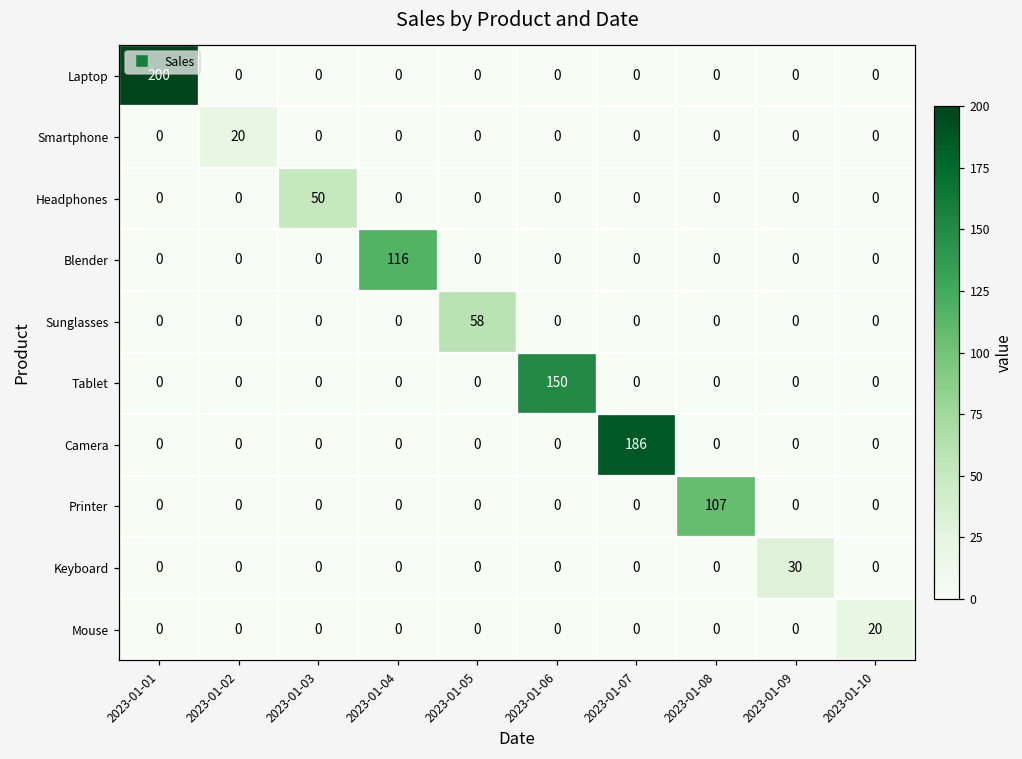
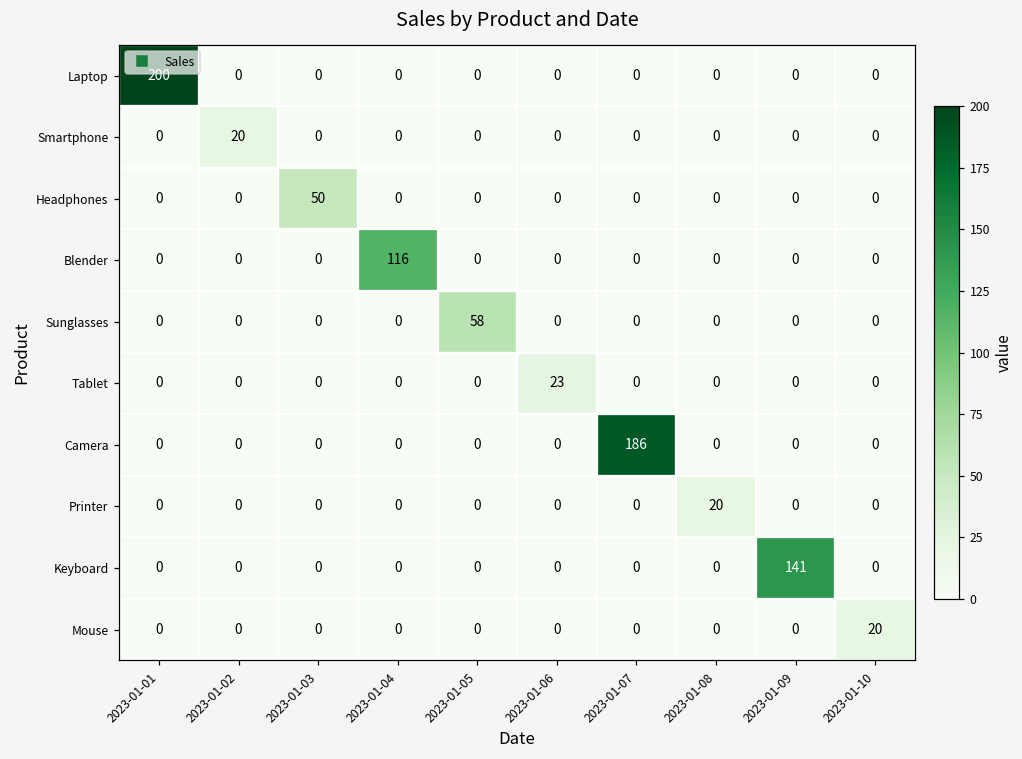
Tablet, 2023-01-06: 150 -> 23
Printer, 2023-01-08: 107 -> 20
Keyboard, 2023-01-09: 30 -> 141
